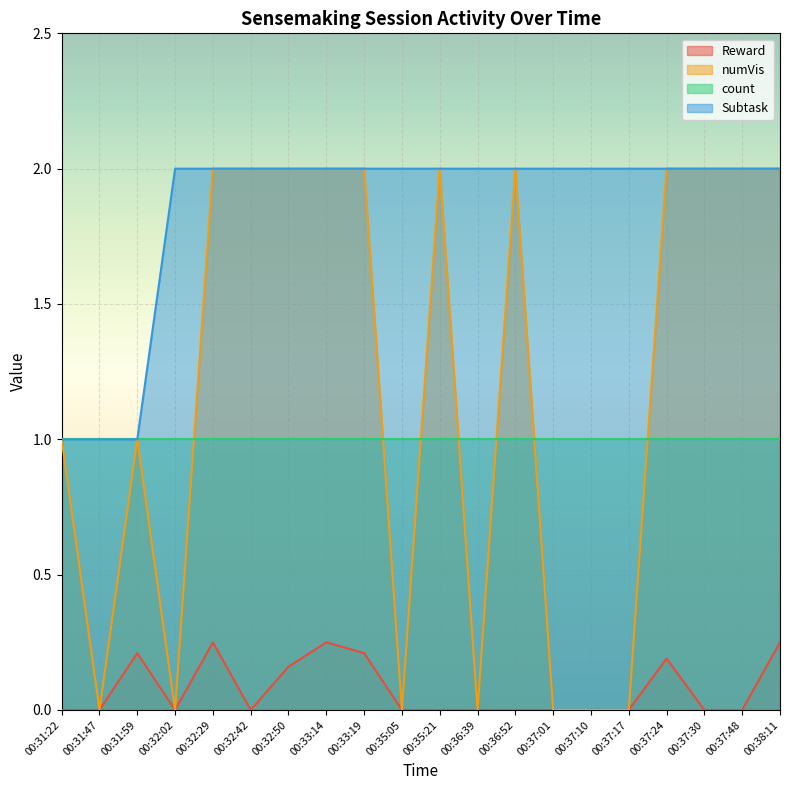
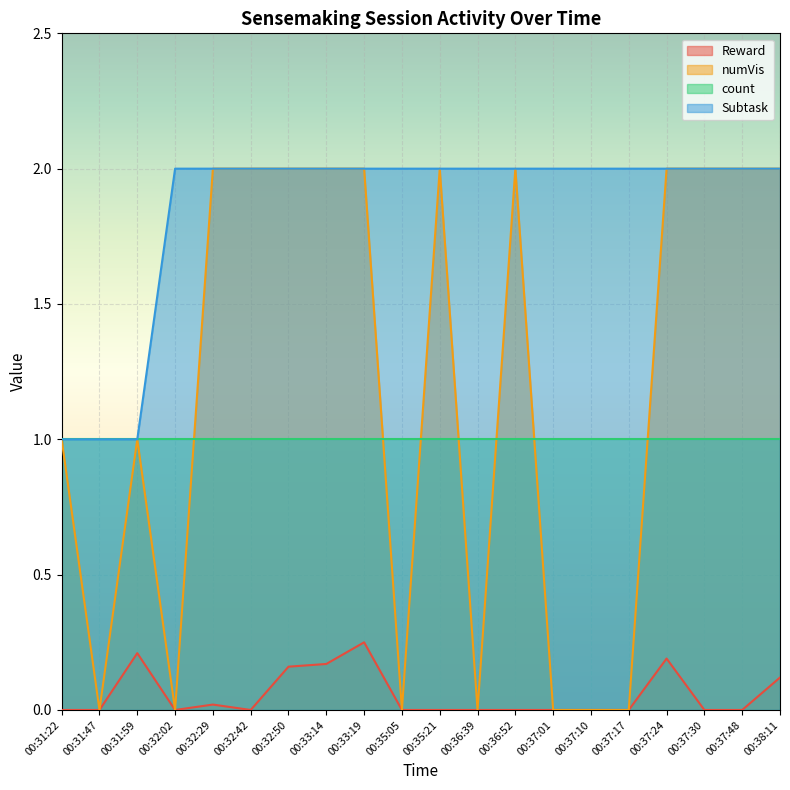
Reward, 00:32:29: 0.25 -> 0.02
Reward, 00:33:14: 0.25 -> 0.17
Reward, 00:33:19: 0.21 -> 0.25
Reward, 00:38:11: 0.25 -> 0.12
